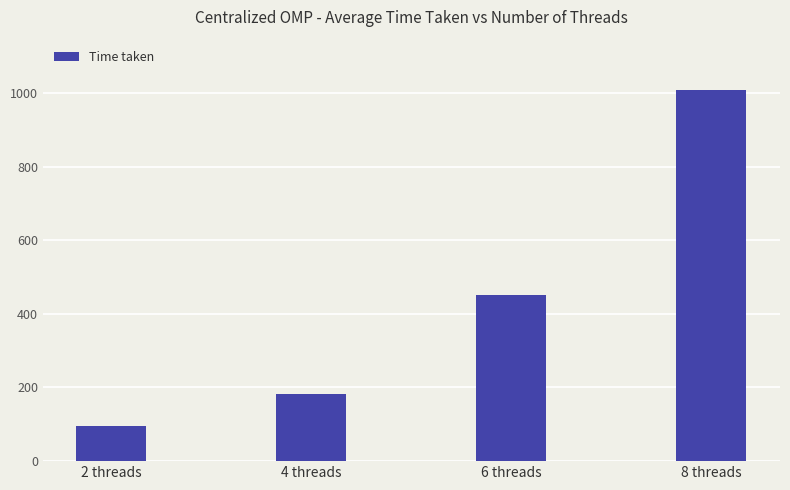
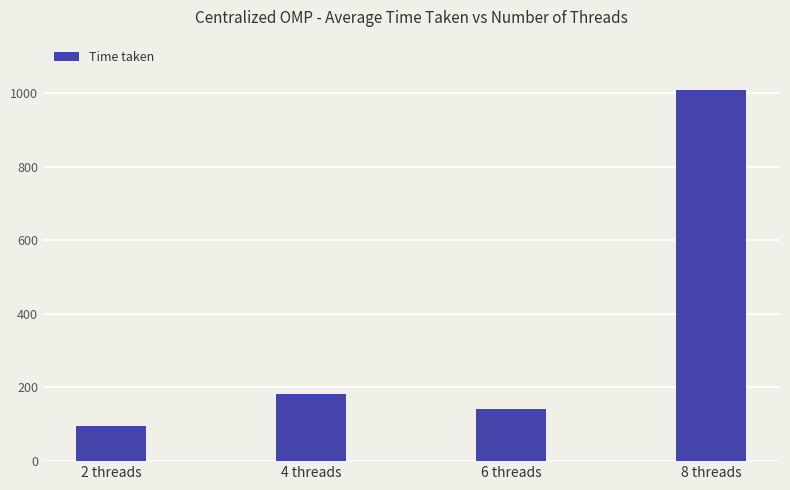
6 threads: 450 -> 140
